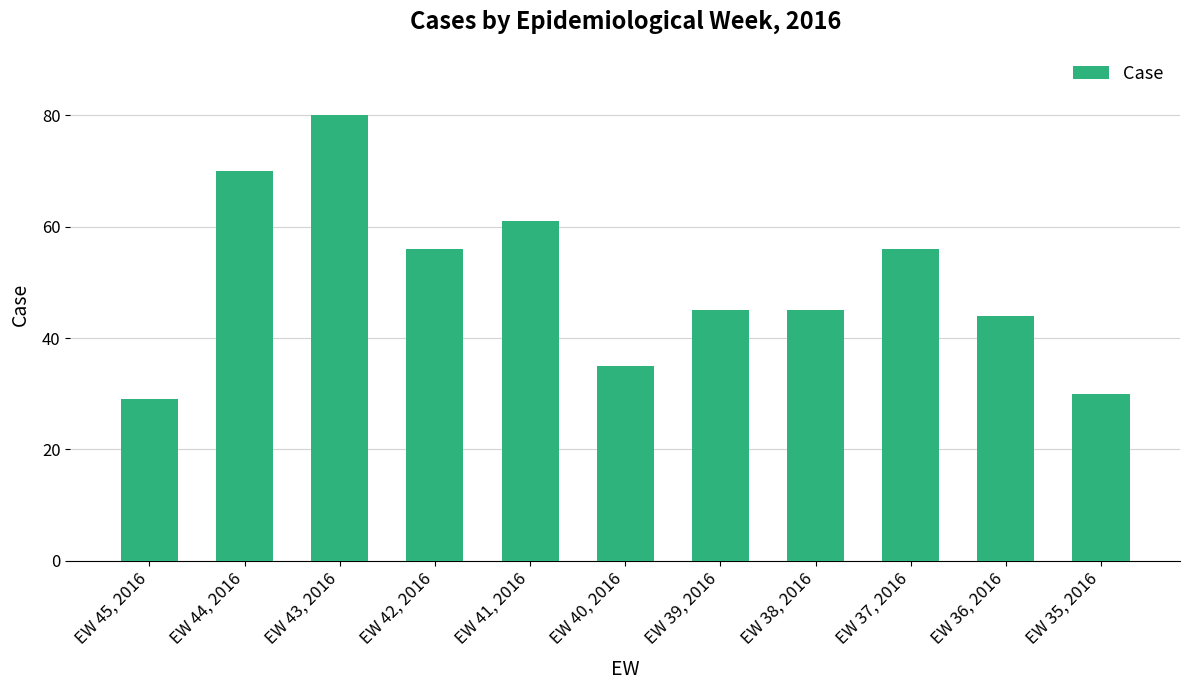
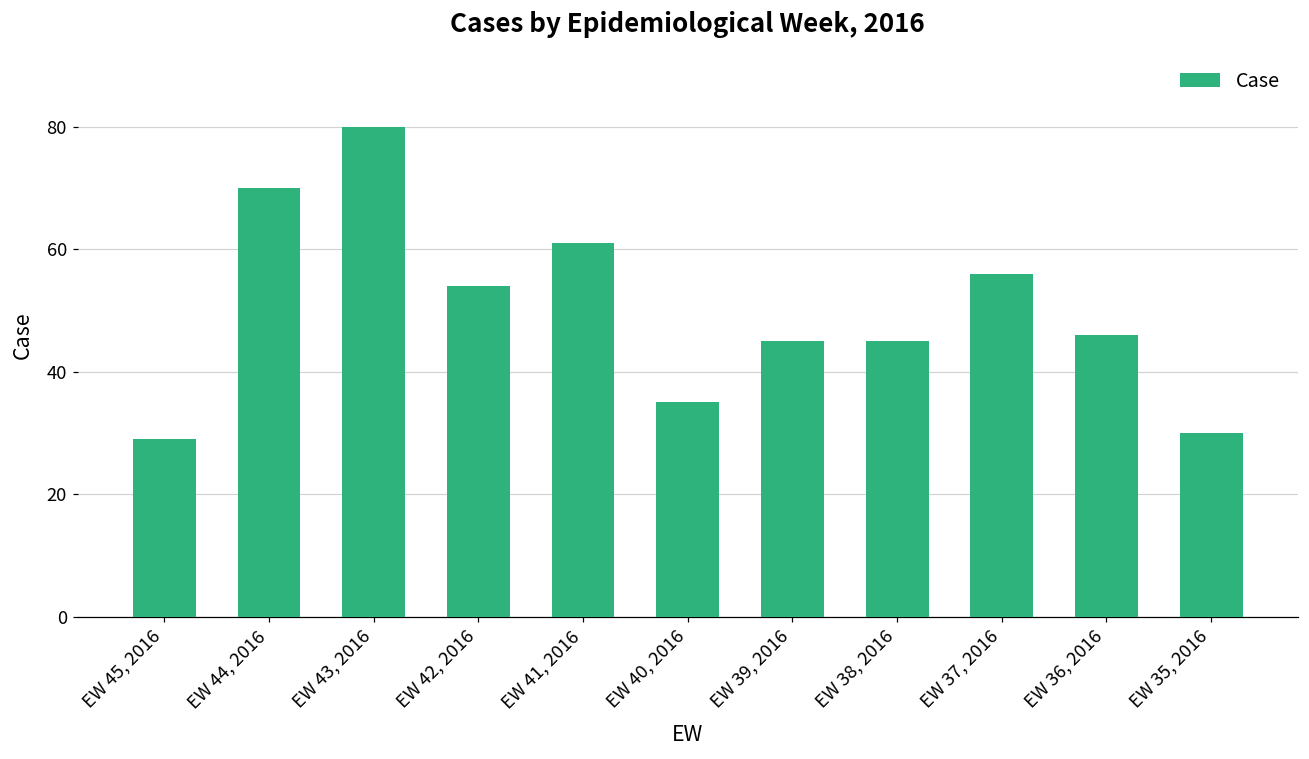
EW 42, 2016: 56 -> 54
EW 36, 2016: 44 -> 46
